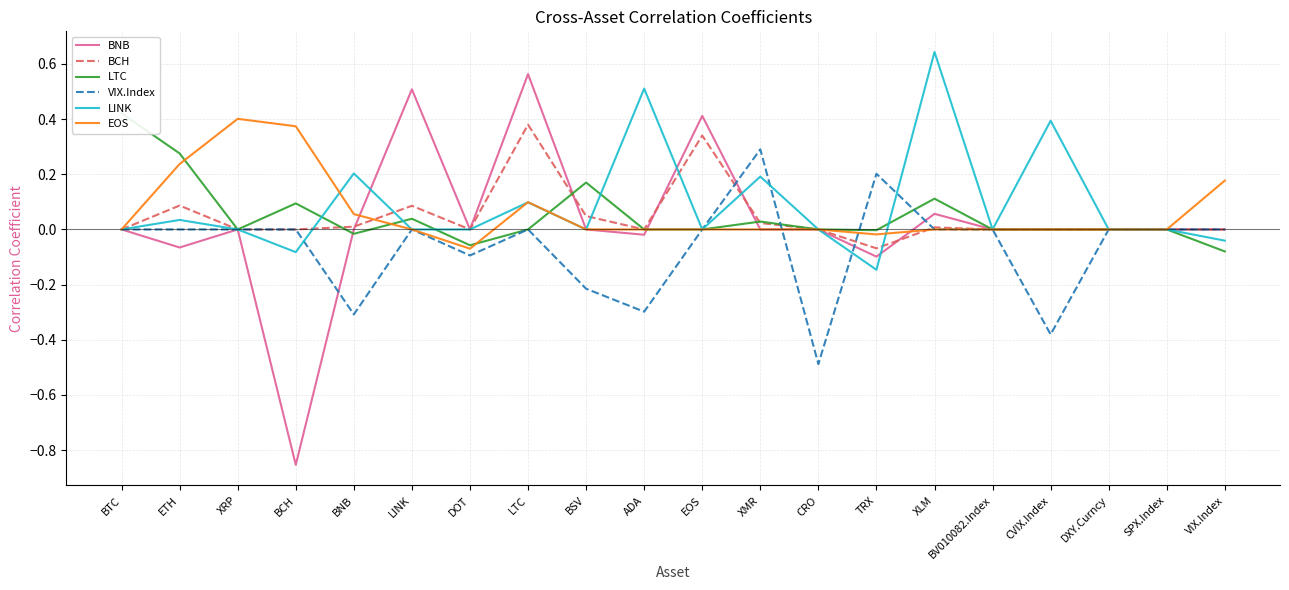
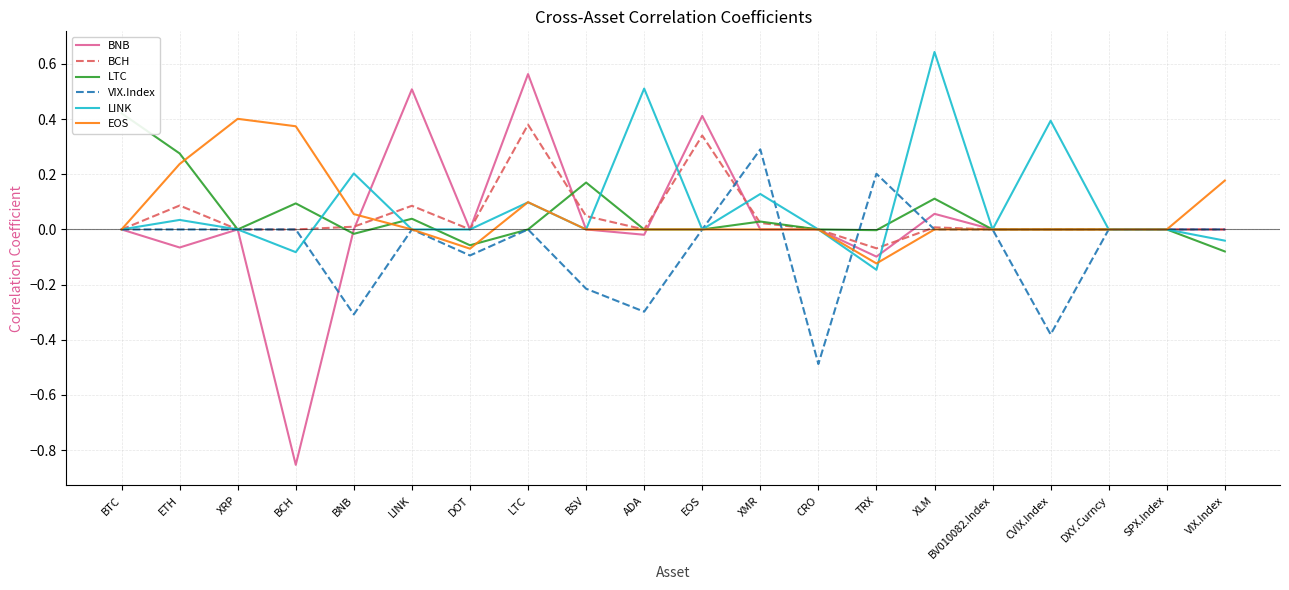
LINK, XMR: 0.19 -> 0.13
EOS, TRX: -0.02 -> -0.12
